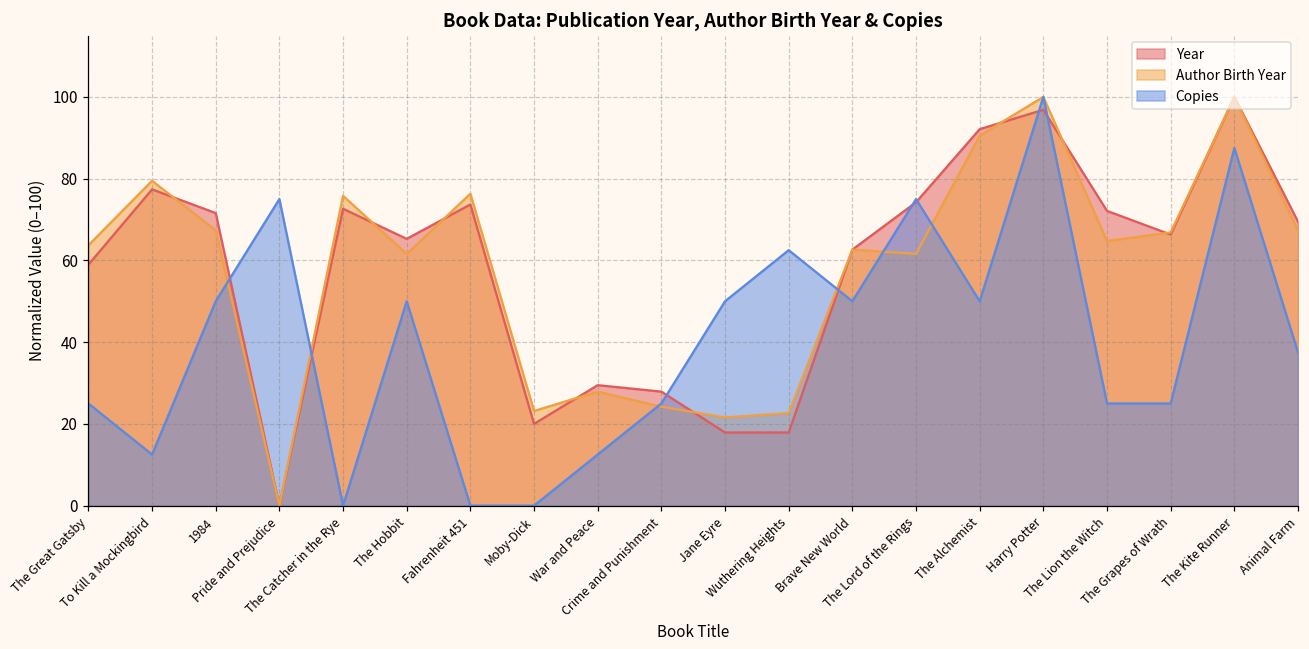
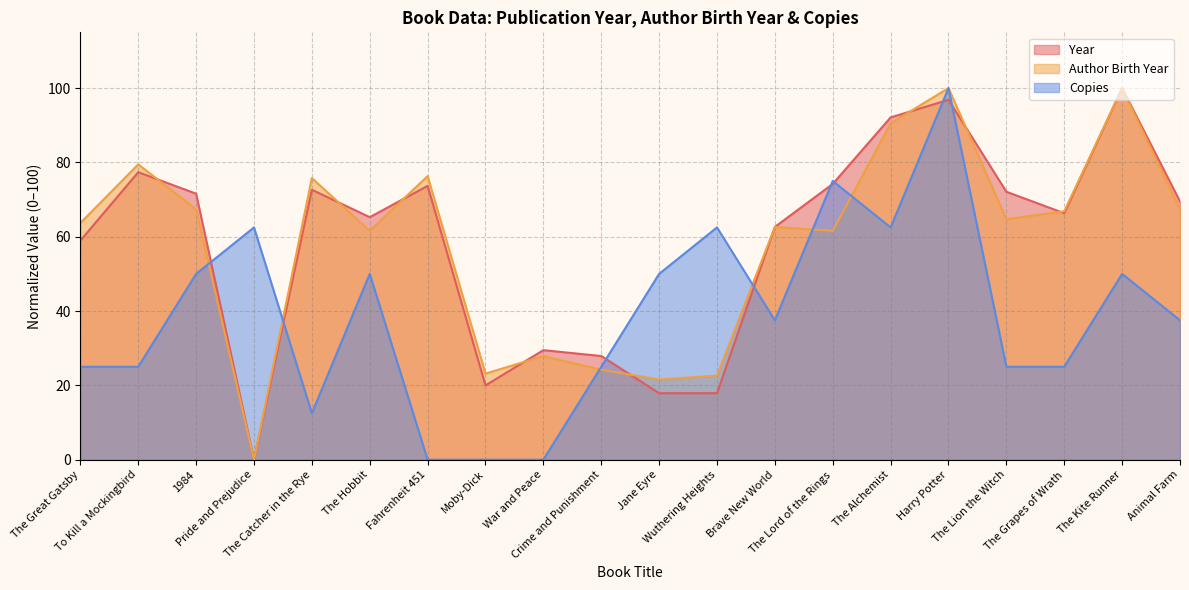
Copies, To Kill a Mockingbird: 13 -> 25
Copies, Pride and Prejudice: 75 -> 63
Copies, The Catcher in the Rye: 0 -> 13
Copies, War and Peace: 13 -> 0
Copies, Brave New World: 50 -> 38
Copies, The Alchemist: 50 -> 63
Copies, The Kite Runner: 88 -> 50
